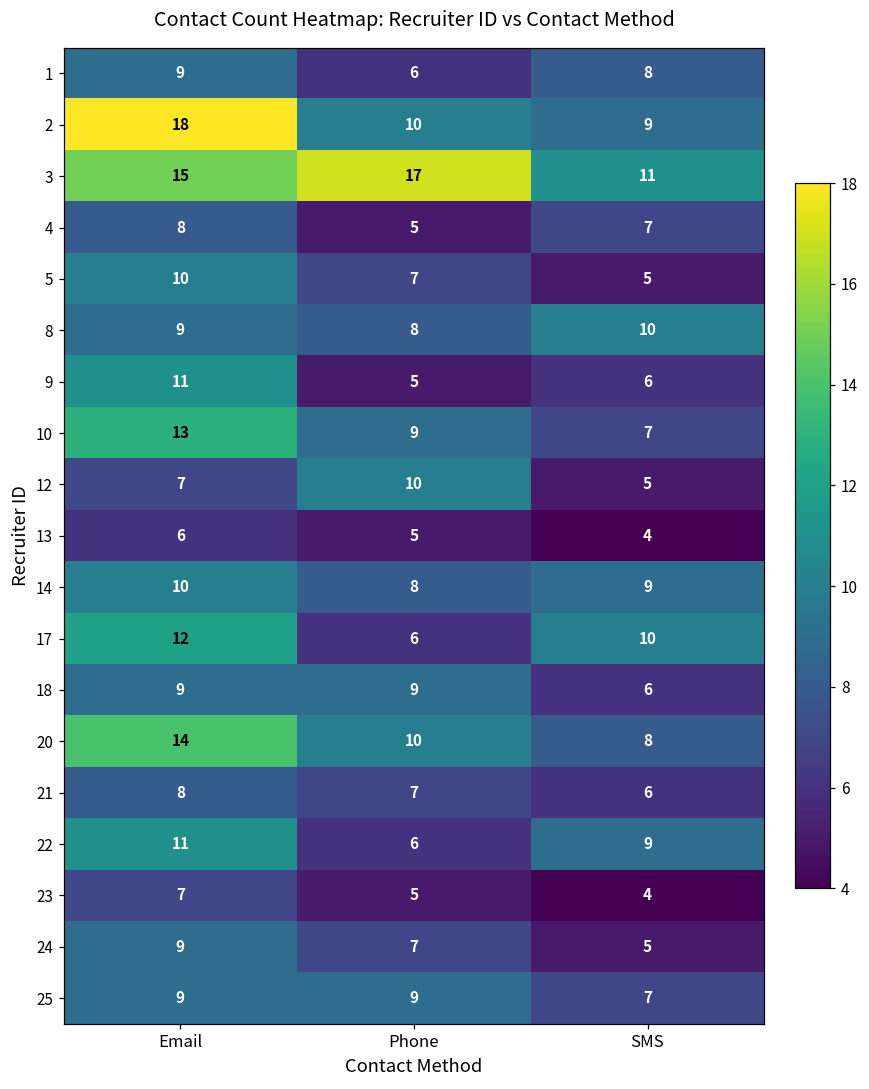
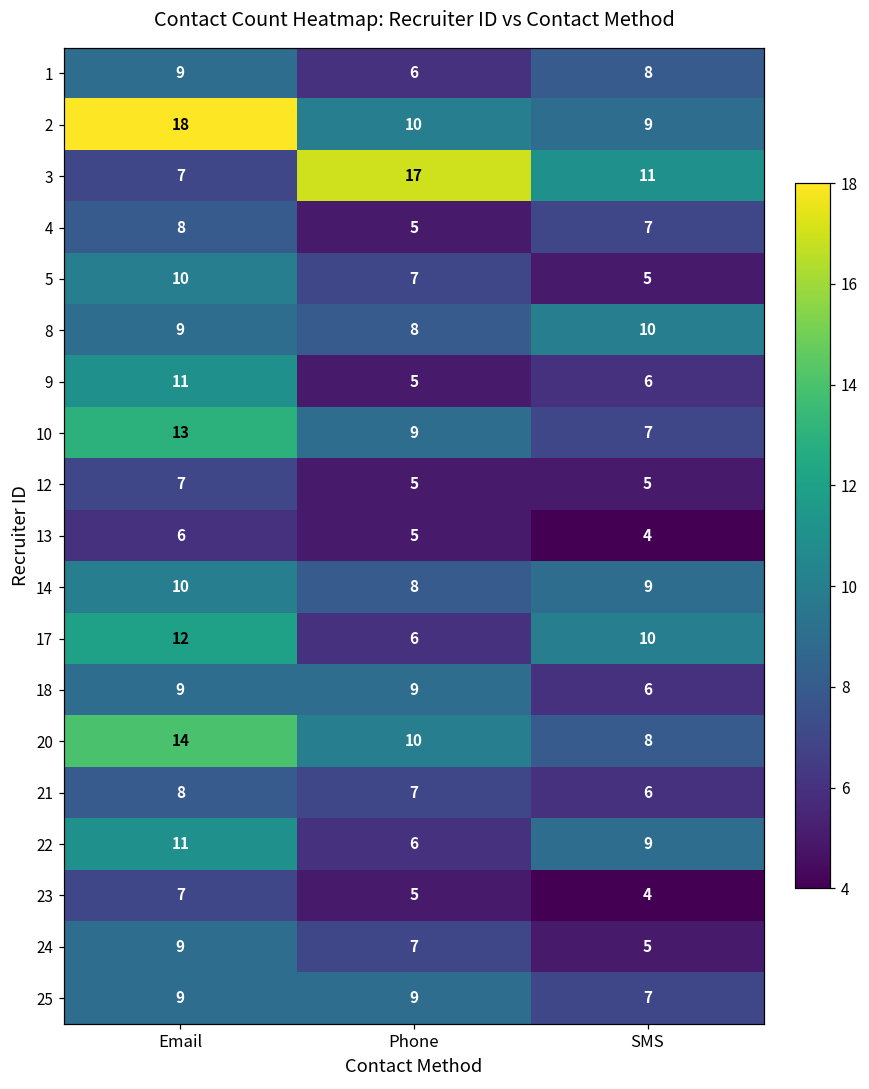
3, Email: 15 -> 7
12, Phone: 10 -> 5
